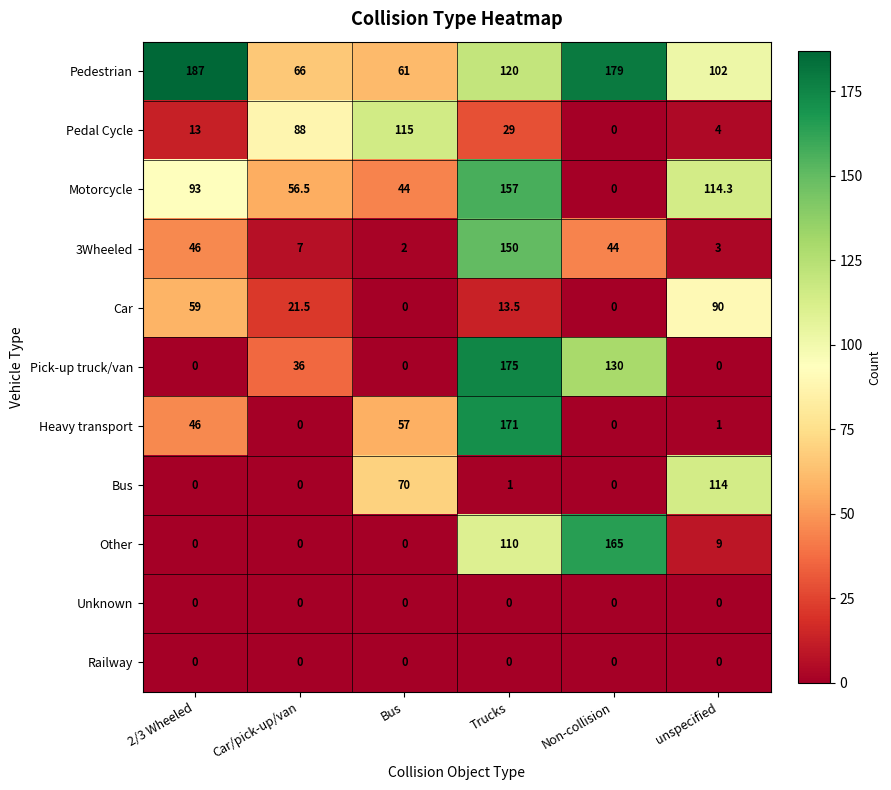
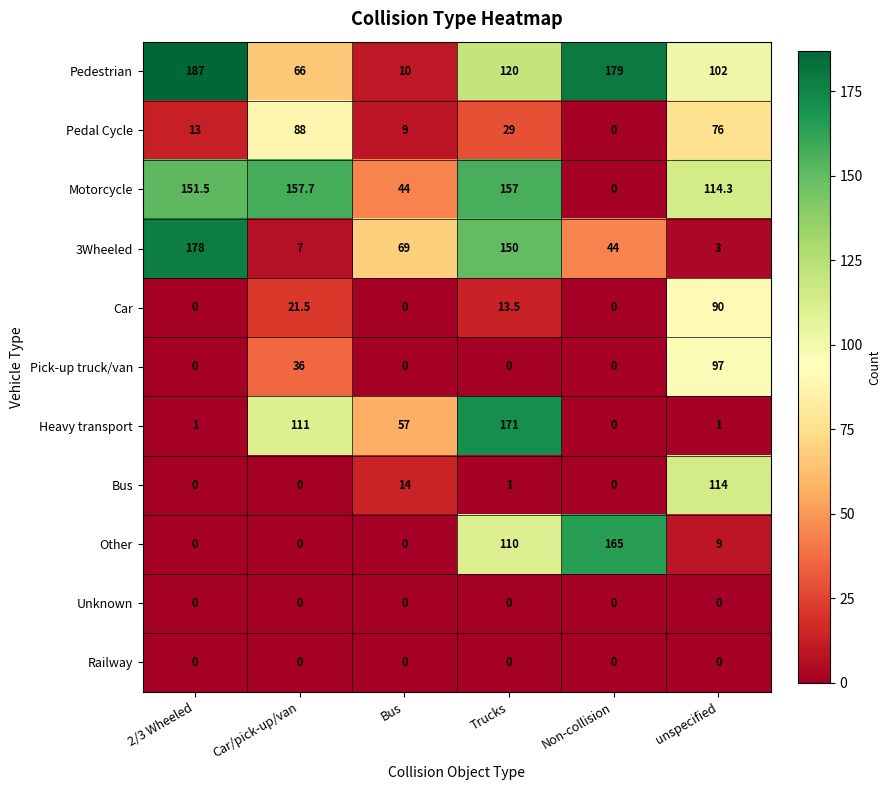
Pedestrian, Bus: 61 -> 10
Pedal Cycle, Bus: 115 -> 9
Pedal Cycle, unspecified: 4 -> 76
Motorcycle, 2/3 Wheeled: 93 -> 151.5
Motorcycle, Car/pick-up/van: 56.5 -> 157.7
3Wheeled, 2/3 Wheeled: 46 -> 178
3Wheeled, Bus: 2 -> 69
Car, 2/3 Wheeled: 59 -> 0
Pick-up truck/van, Trucks: 175 -> 0
Pick-up truck/van, Non-collision: 130 -> 0
Pick-up truck/van, unspecified: 0 -> 97
Heavy transport, 2/3 Wheeled: 46 -> 1
Heavy transport, Car/pick-up/van: 0 -> 111
Bus, Bus: 70 -> 14
